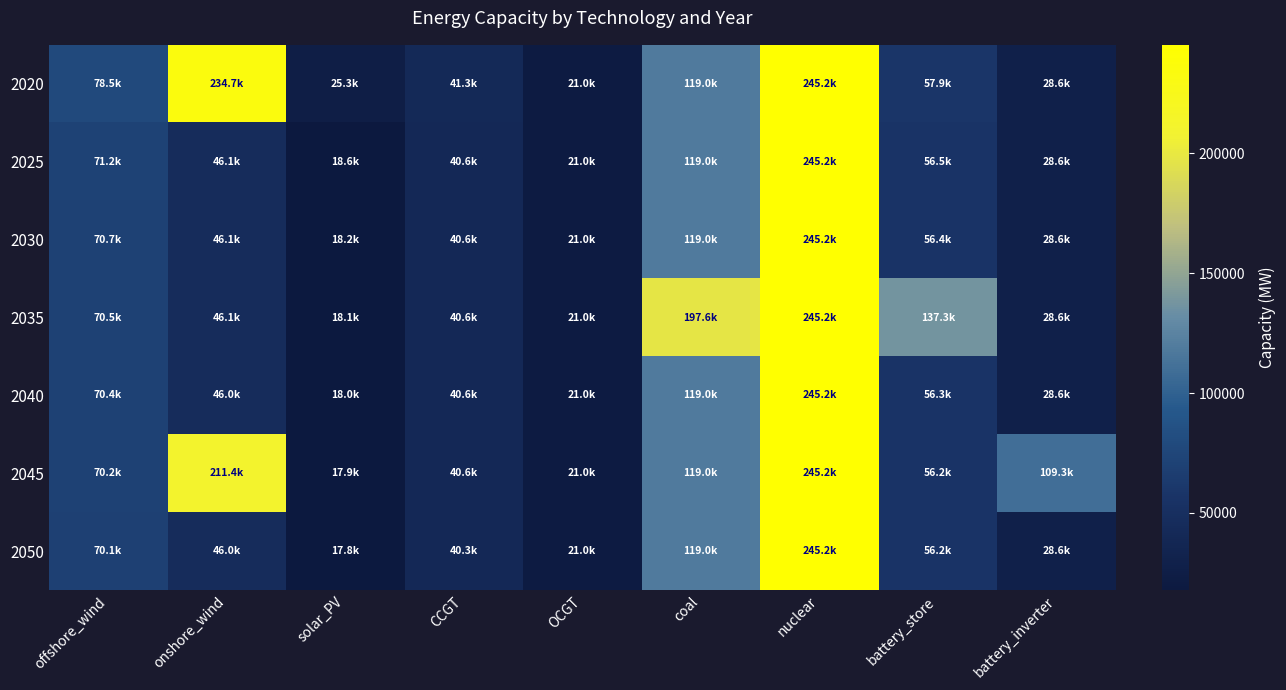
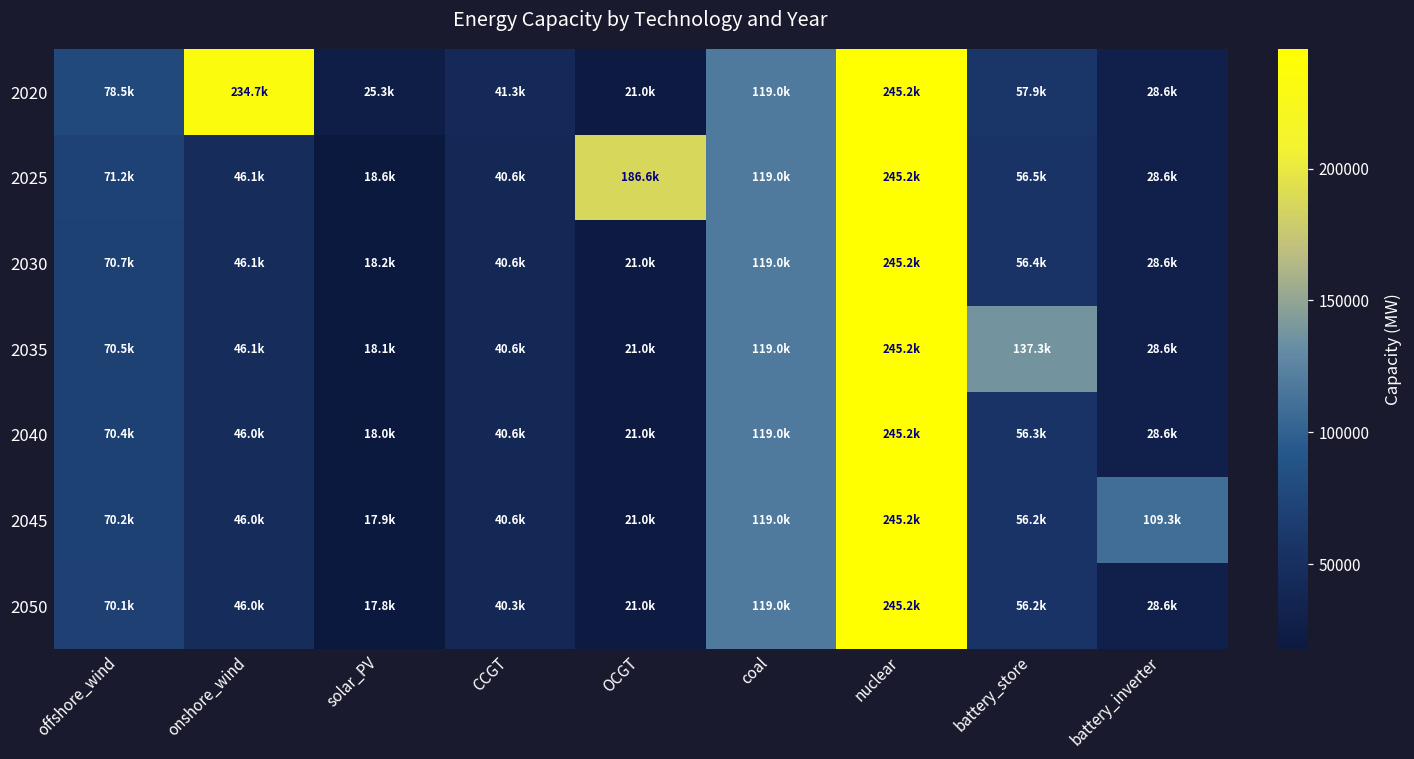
2025, OCGT: 21.0k -> 186.6k
2035, coal: 197.6k -> 119.0k
2045, onshore_wind: 211.4k -> 46.0k
